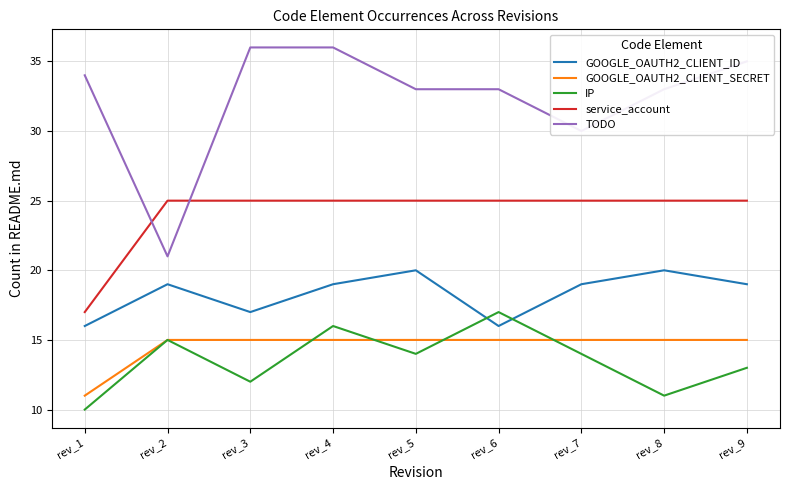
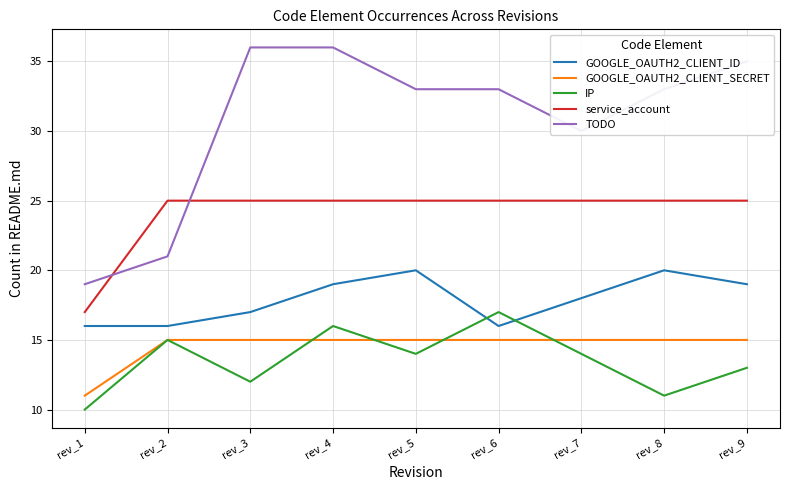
TODO, rev_1: 34 -> 19
GOOGLE_OAUTH2_CLIENT_ID, rev_2: 19 -> 16
GOOGLE_OAUTH2_CLIENT_ID, rev_7: 19 -> 18
